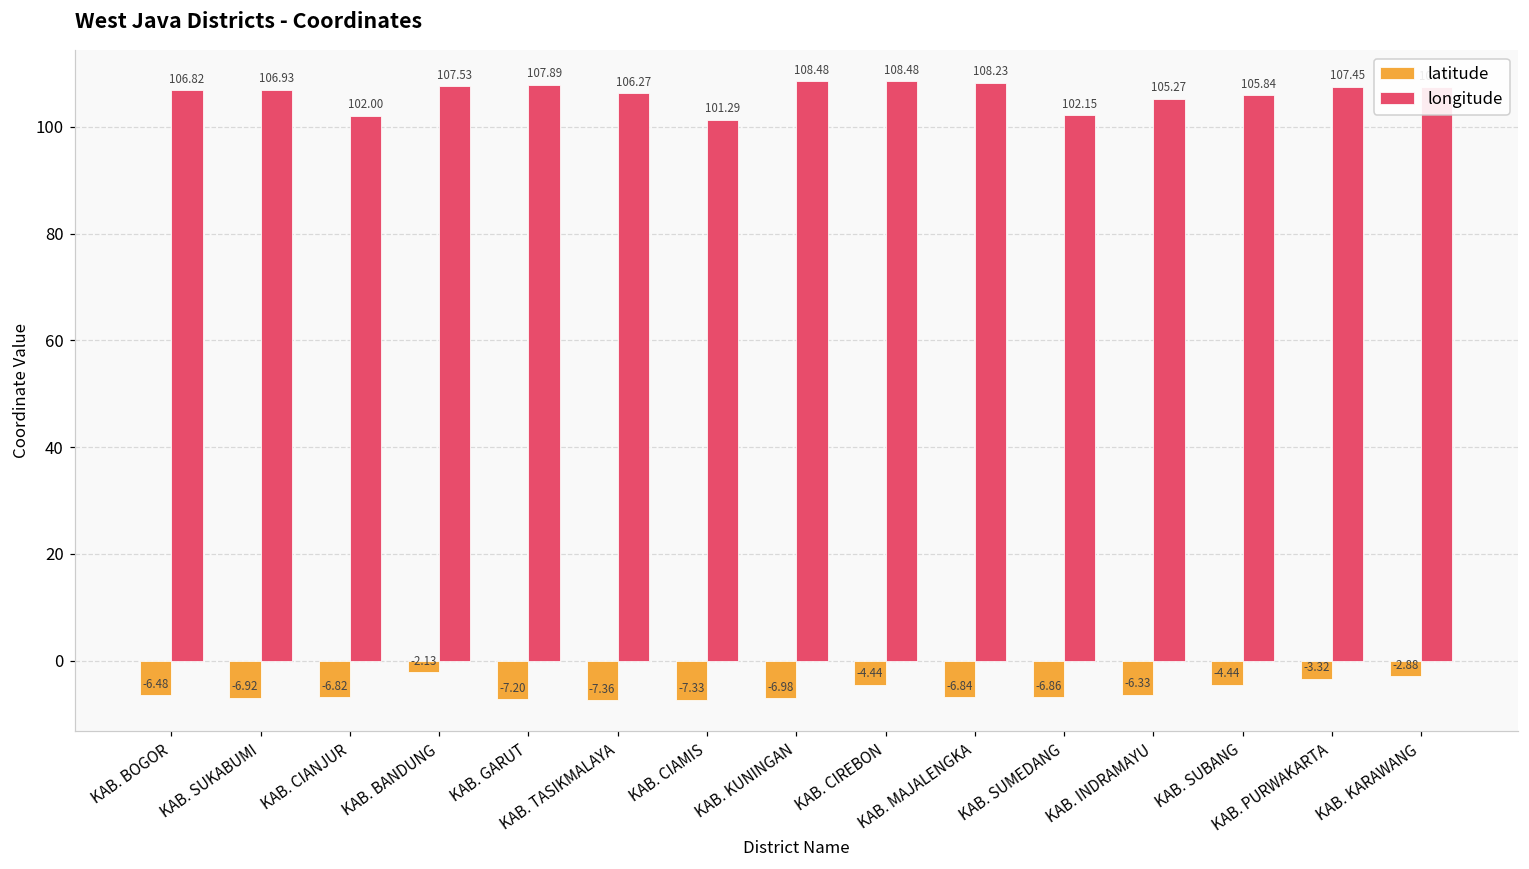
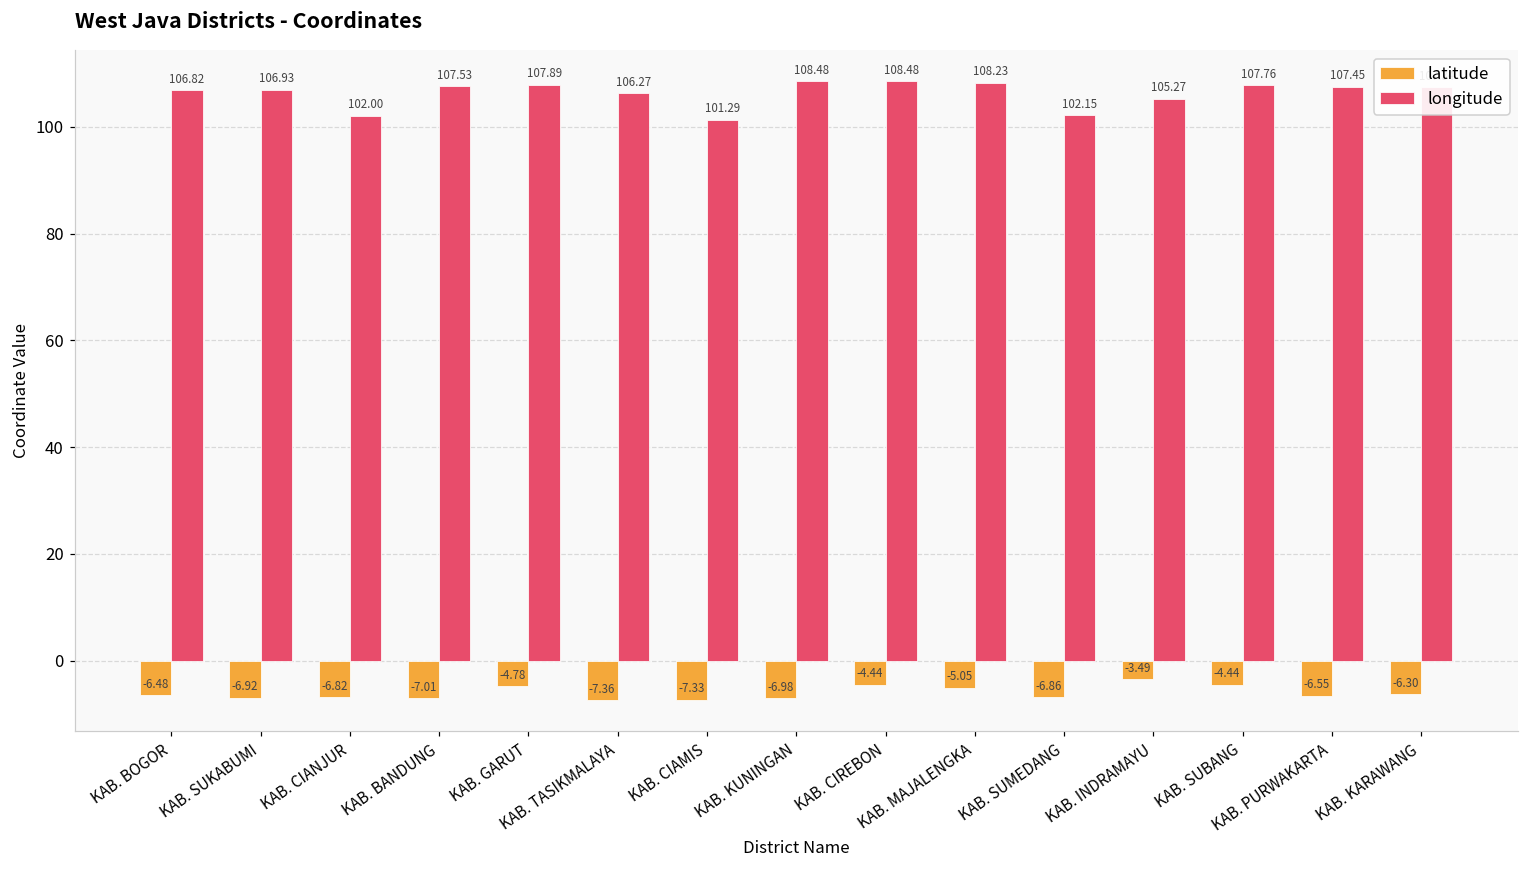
latitude, KAB. BANDUNG: -2.13 -> -7.01
latitude, KAB. GARUT: -7.20 -> -4.78
latitude, KAB. MAJALENGKA: -6.84 -> -5.05
latitude, KAB. INDRAMAYU: -6.33 -> -3.49
longitude, KAB. SUBANG: 105.84 -> 107.76
latitude, KAB. PURWAKARTA: -3.32 -> -6.55
latitude, KAB. KARAWANG: -2.88 -> -6.30
